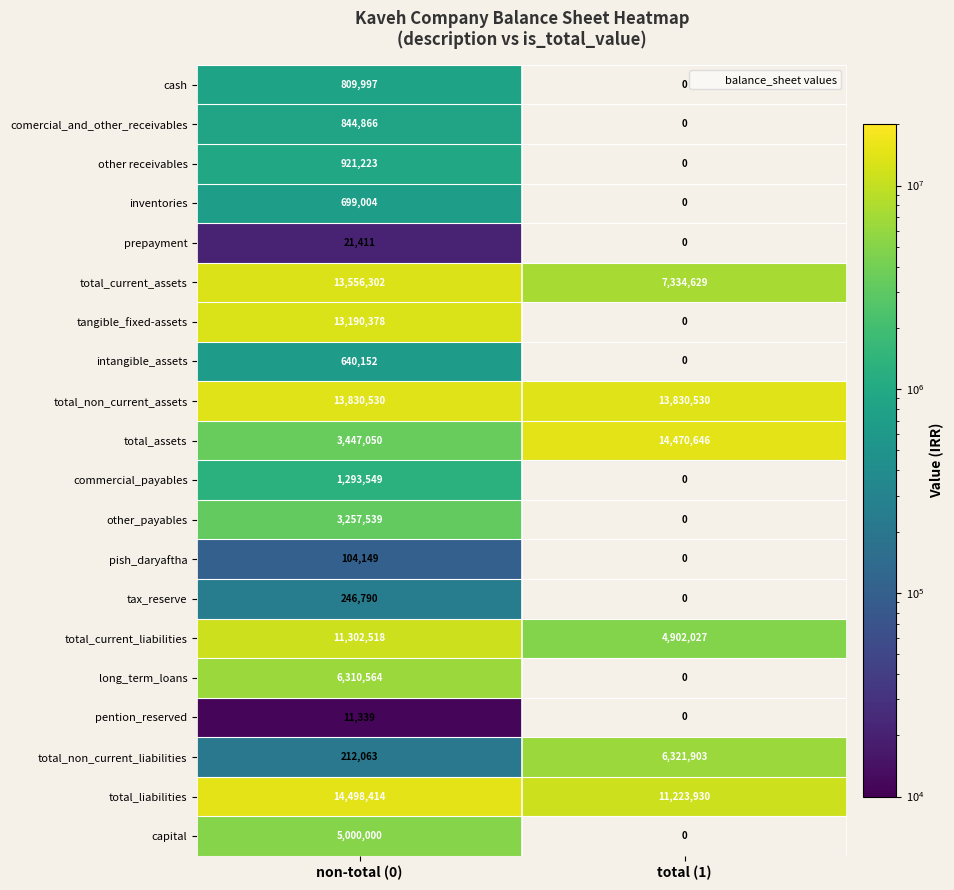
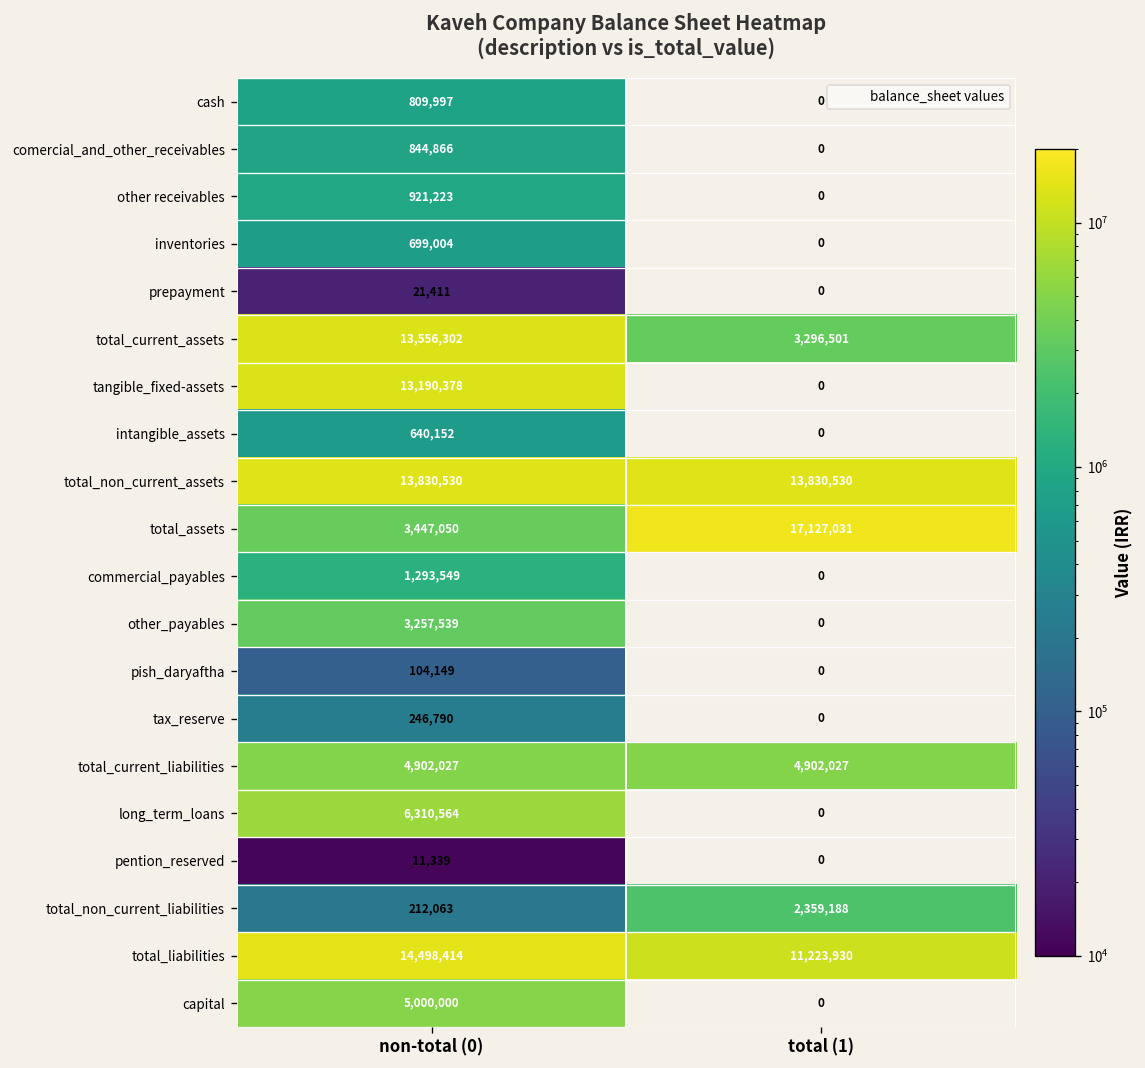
total_current_assets, total (1): 7,334,629 -> 3,296,501
total_assets, total (1): 14,470,646 -> 17,127,031
total_current_liabilities, non-total (0): 11,302,518 -> 4,902,027
total_non_current_liabilities, total (1): 6,321,903 -> 2,359,188
